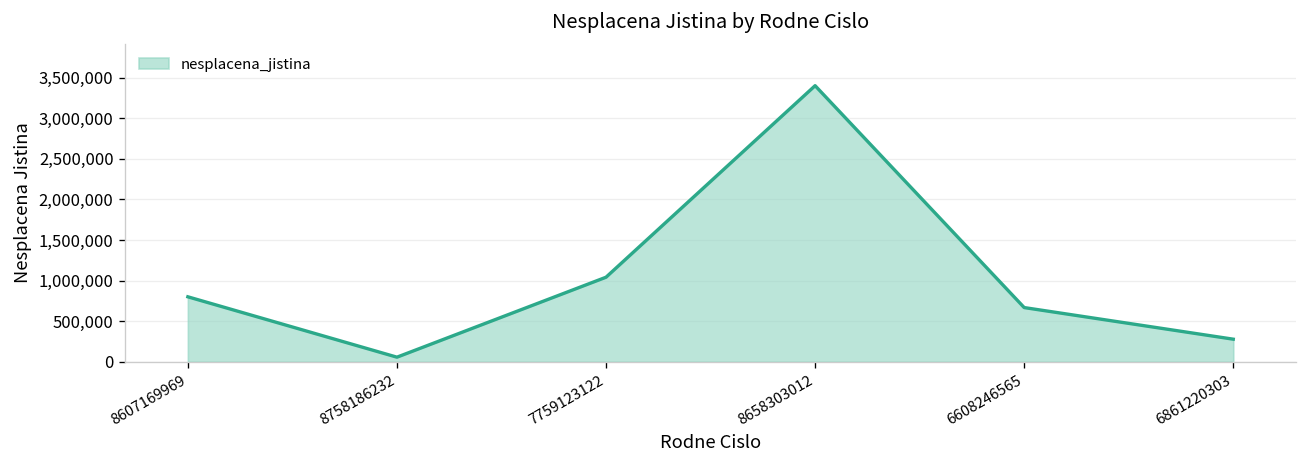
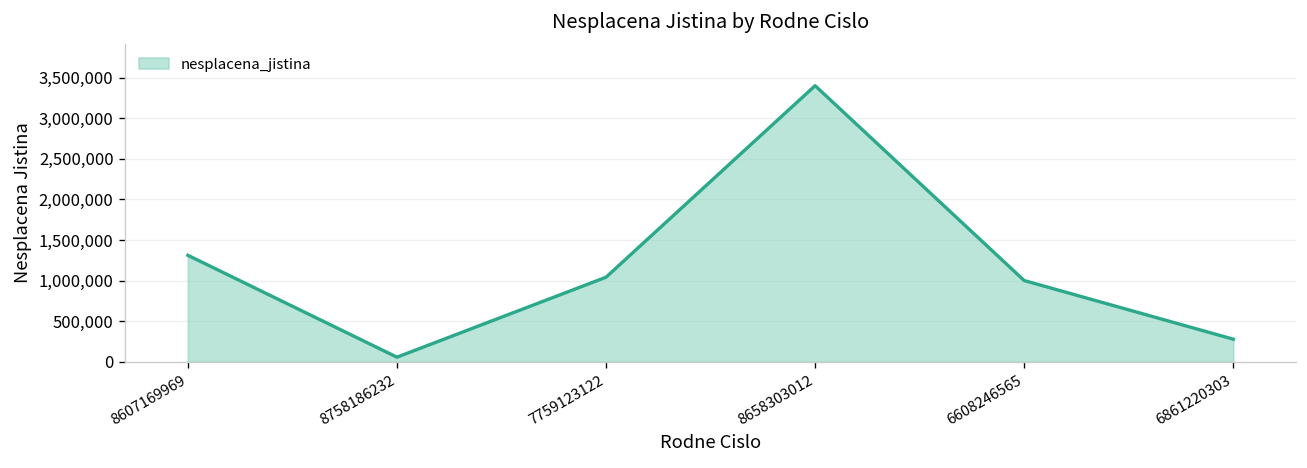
8607169969: 800,000 -> 1,300,000
6608246565: 700,000 -> 1,000,000
